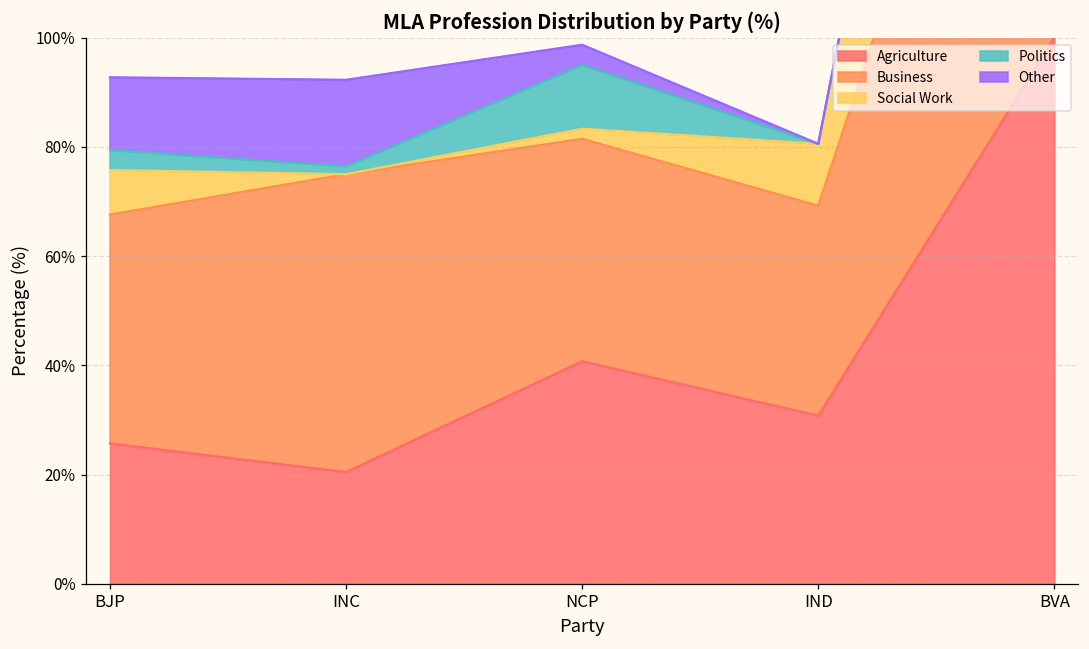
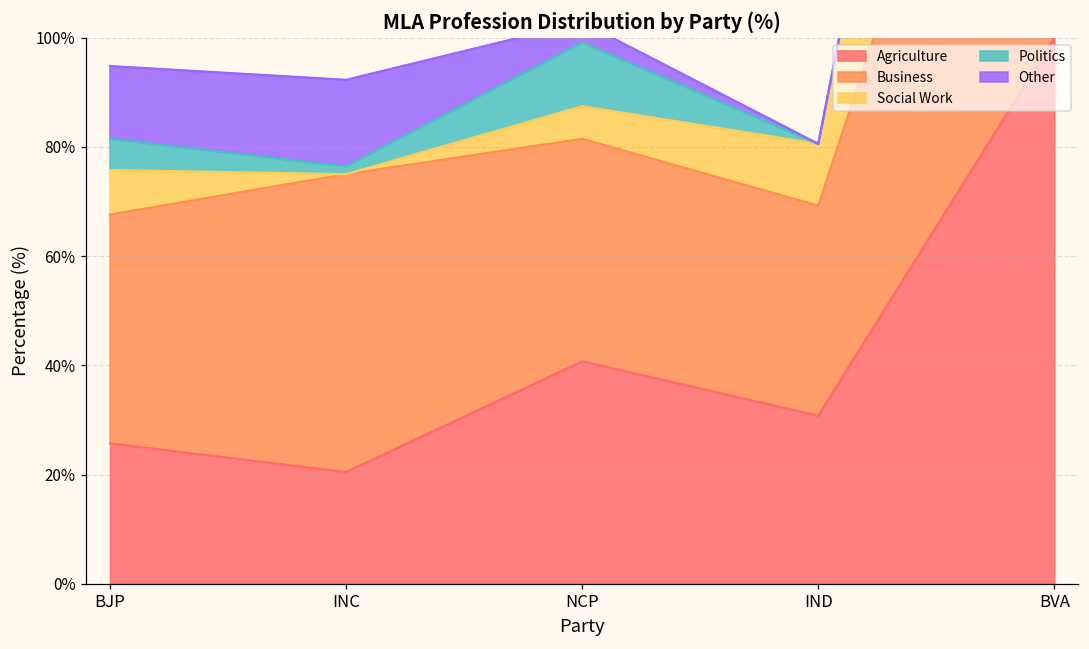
Politics, BJP: 4% -> 6%
Social Work, NCP: 2% -> 6%
